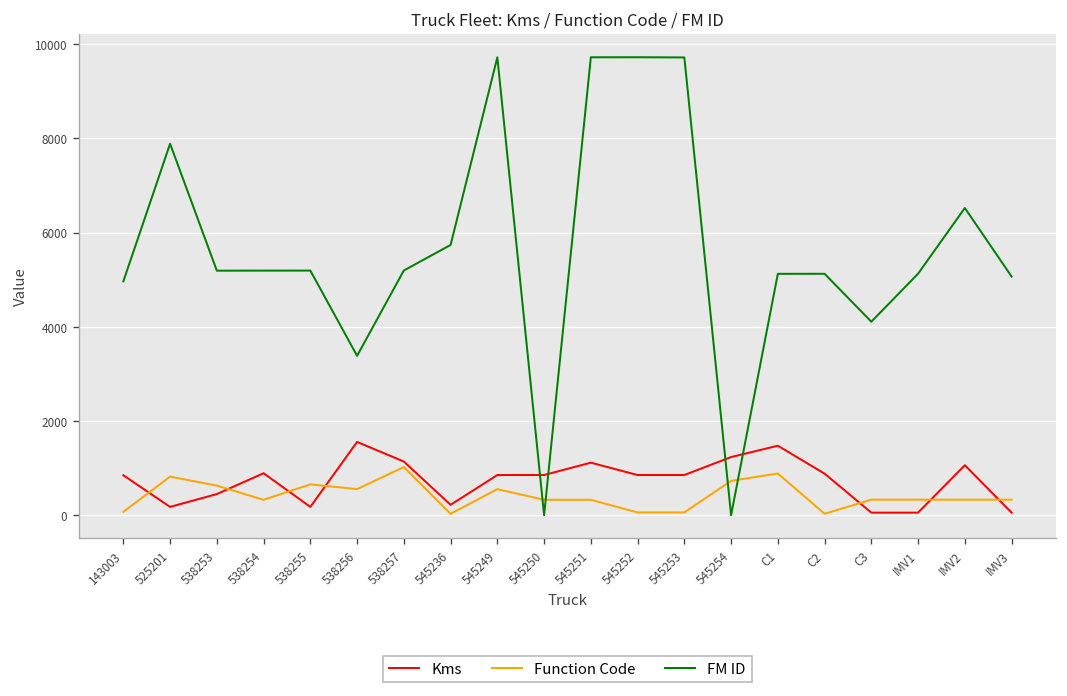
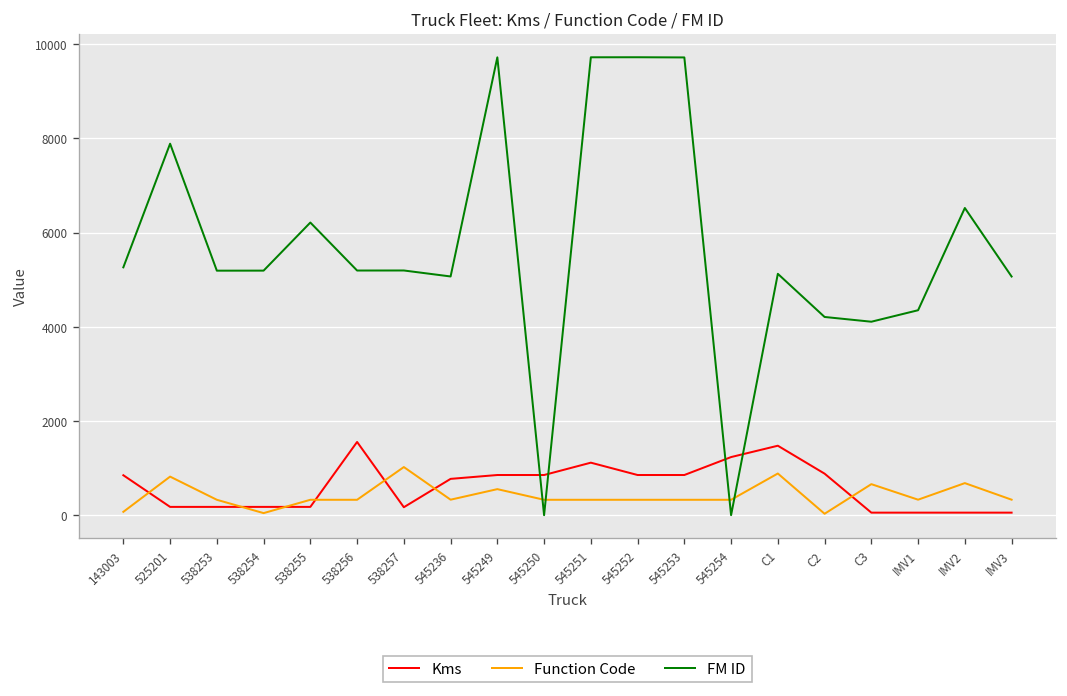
FM ID, 143003: 5000 -> 5300
Kms, 538253: 400 -> 200
Function Code, 538253: 600 -> 300
Kms, 538254: 900 -> 200
Function Code, 538254: 300 -> 0
Function Code, 538255: 700 -> 300
FM ID, 538255: 5200 -> 6200
Function Code, 538256: 600 -> 300
FM ID, 538256: 3400 -> 5200
Kms, 538257: 1100 -> 200
Kms, 545236: 200 -> 800
Function Code, 545236: 0 -> 300
FM ID, 545236: 5700 -> 5100
Function Code, 545252: 100 -> 300
Function Code, 545253: 100 -> 300
Function Code, 545254: 700 -> 300
FM ID, C2: 5100 -> 4200
Function Code, C3: 300 -> 700
FM ID, IMV1: 5100 -> 4400
Kms, IMV2: 1100 -> 100
Function Code, IMV2: 300 -> 700
